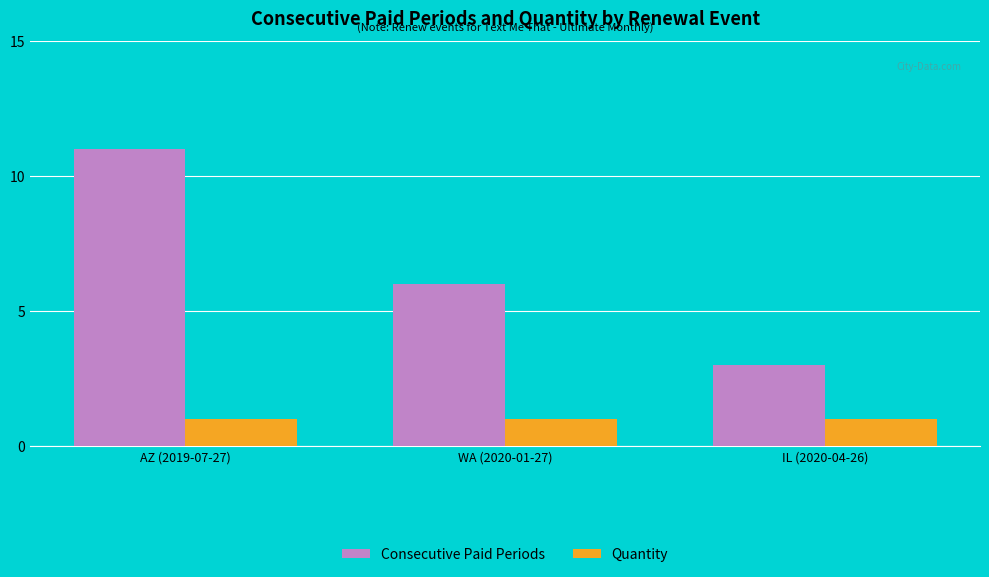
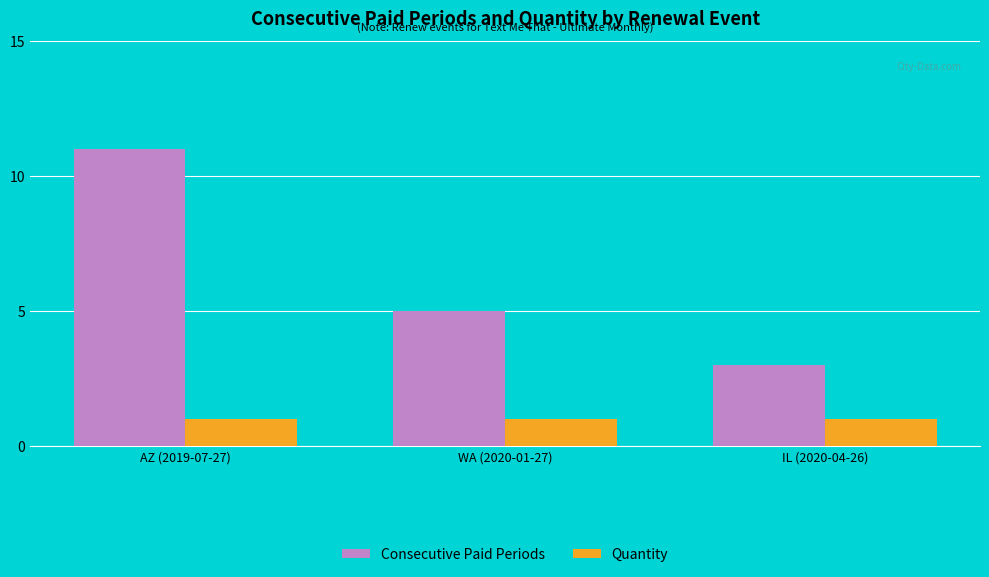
Consecutive Paid Periods, WA (2020-01-27): 6 -> 5
